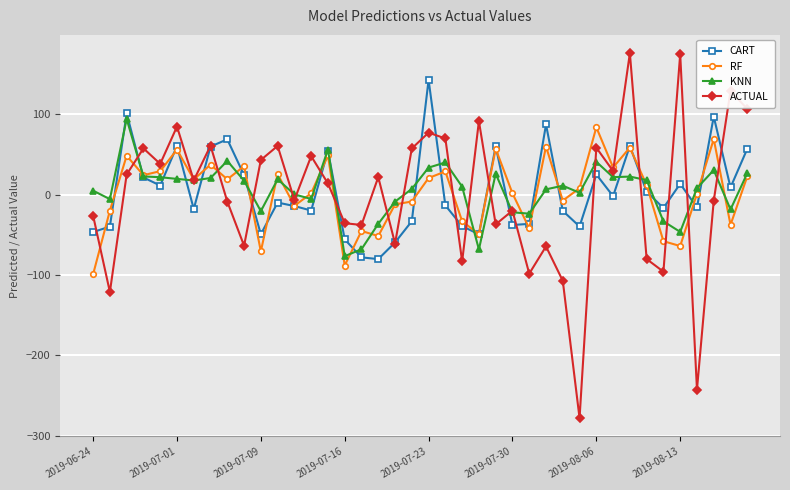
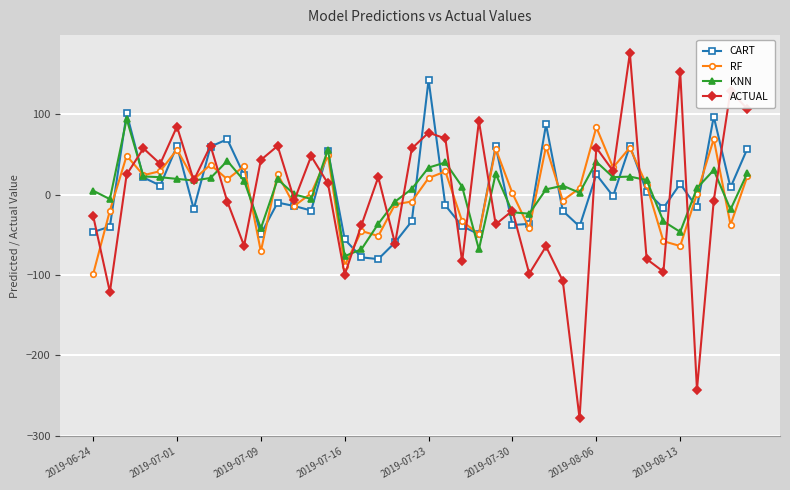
KNN, 2019-07-09: -20 -> -40
ACTUAL, 2019-07-16: -40 -> -100
ACTUAL, 2019-08-13: 180 -> 150
